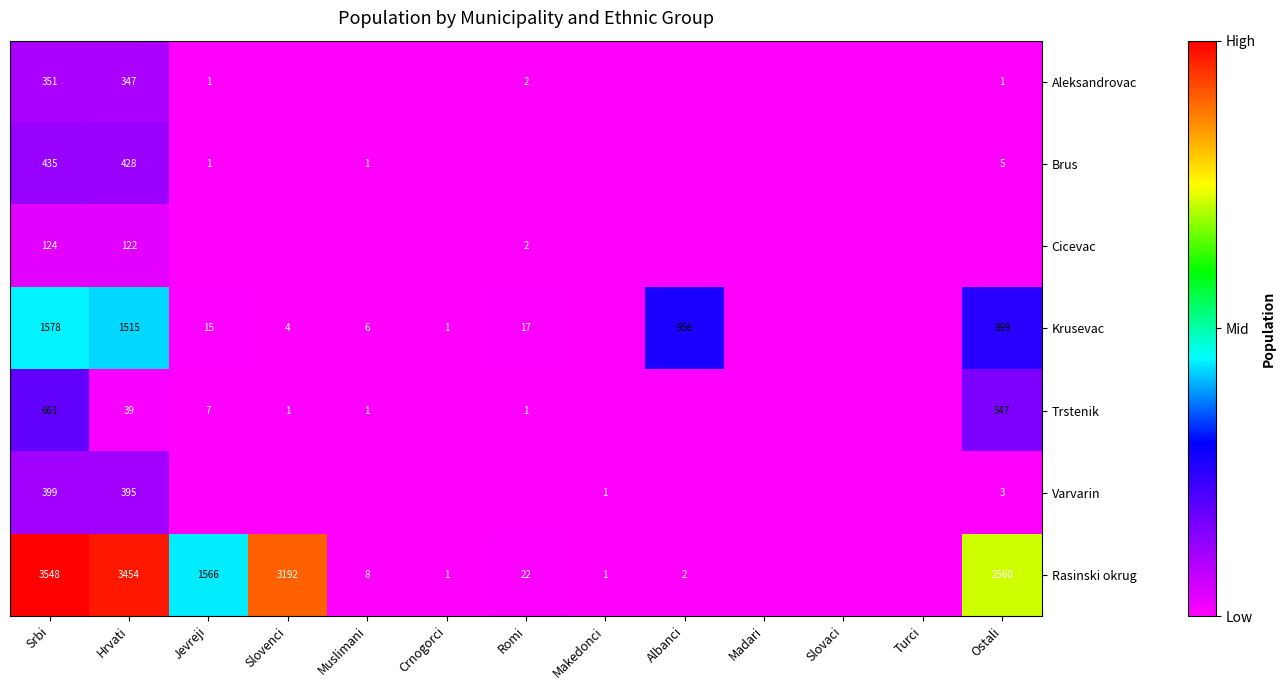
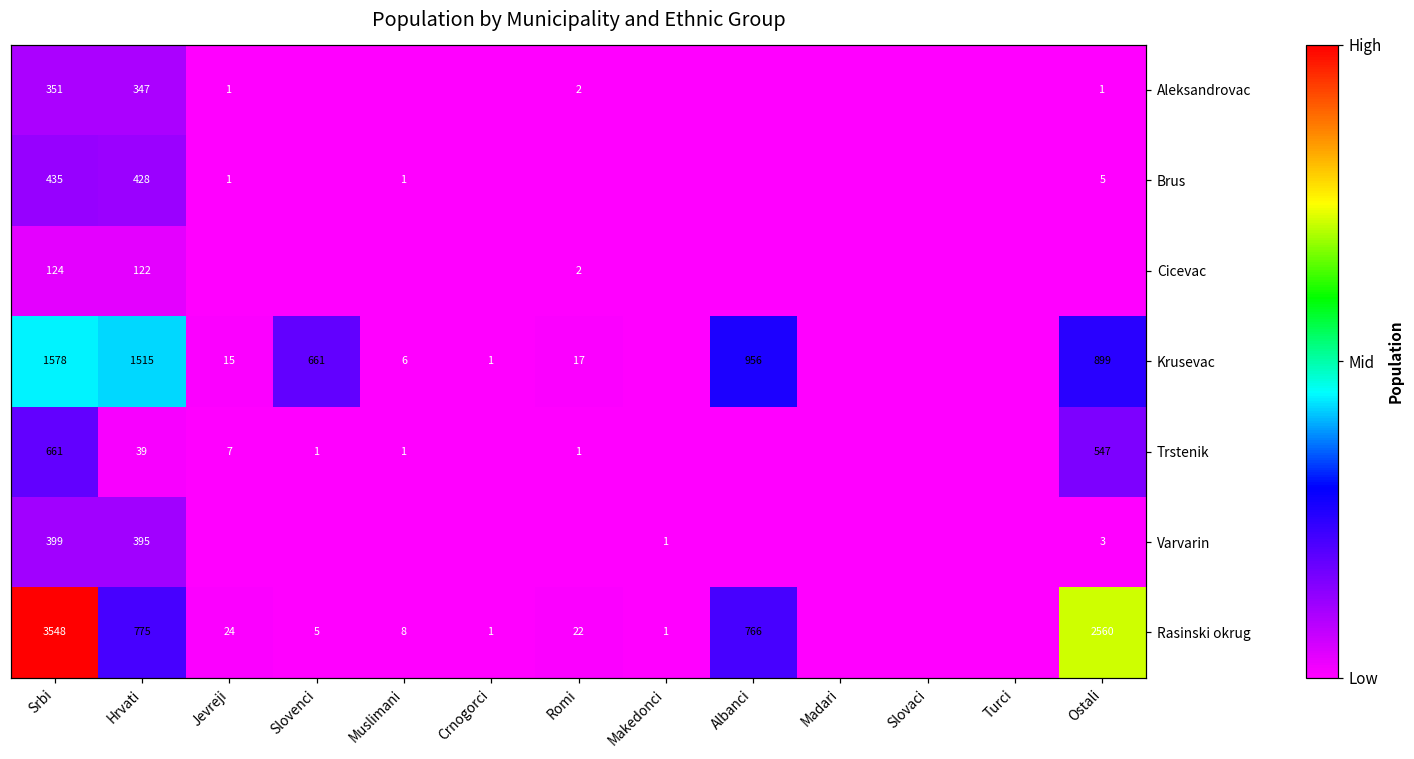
Krusevac, Slovenci: 4 -> 661
Rasinski okrug, Hrvati: 3454 -> 775
Rasinski okrug, Jevreji: 1566 -> 24
Rasinski okrug, Slovenci: 3192 -> 5
Rasinski okrug, Albanci: 2 -> 766
